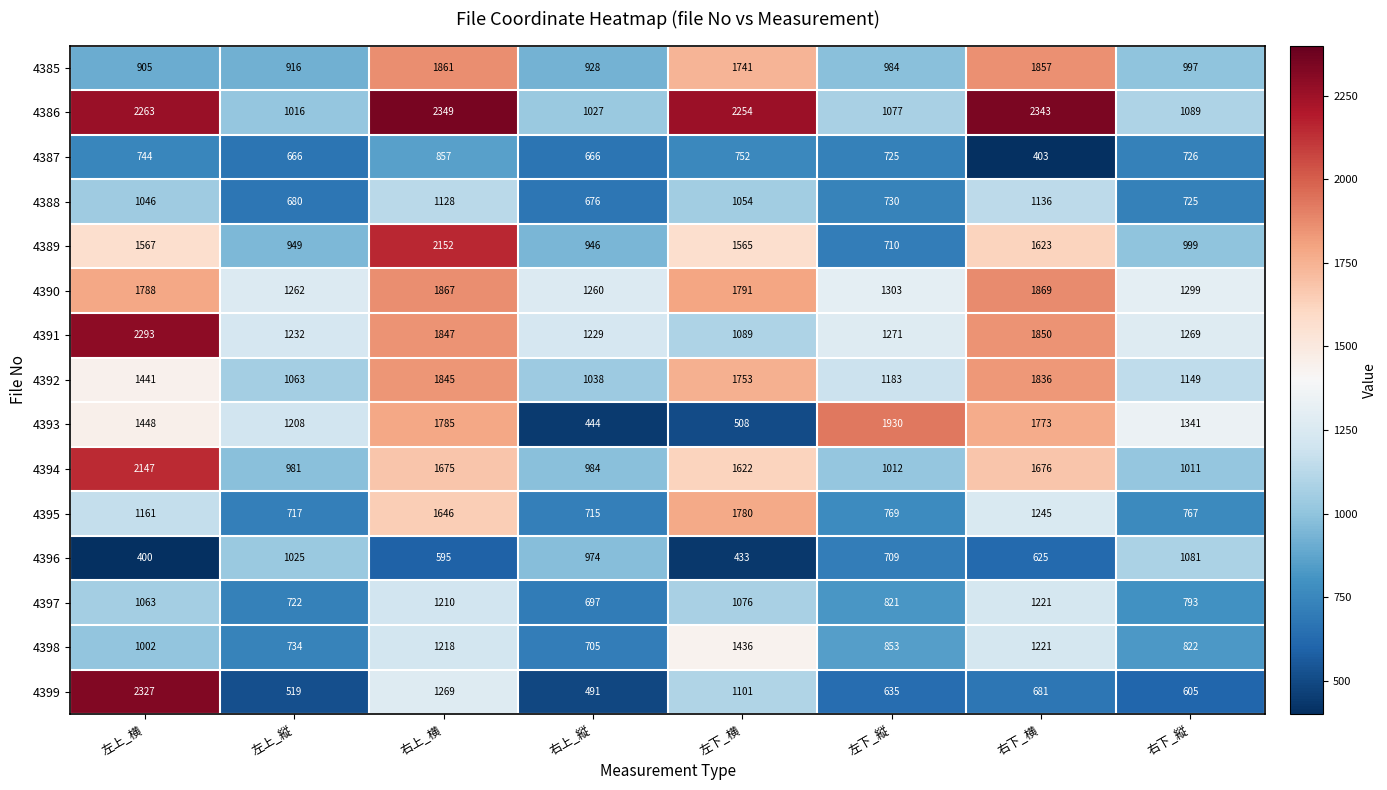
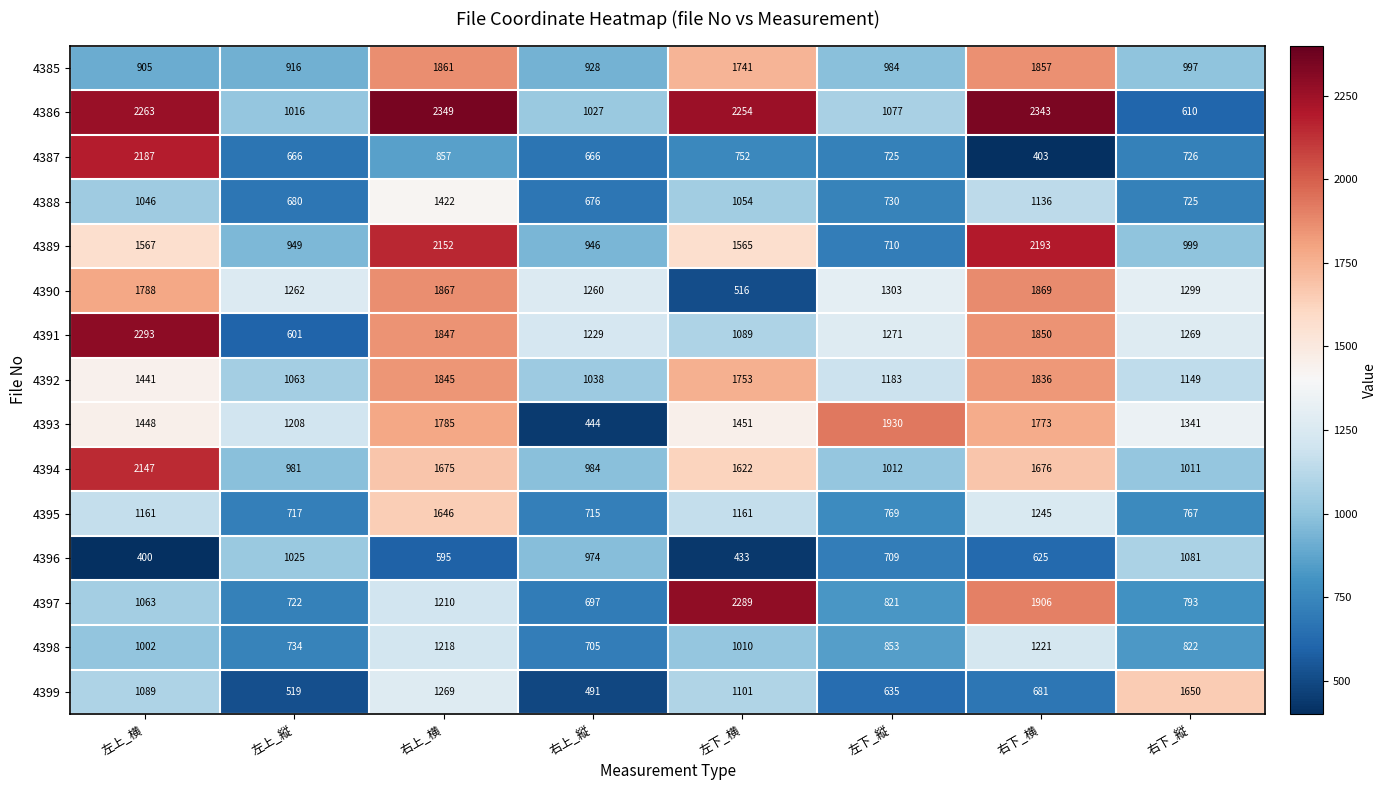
4386, 右下_縦: 1089 -> 610
4387, 左上_横: 744 -> 2187
4388, 右上_横: 1128 -> 1422
4389, 右下_横: 1623 -> 2193
4390, 左下_横: 1791 -> 516
4391, 左上_縦: 1232 -> 601
4393, 左下_横: 508 -> 1451
4395, 左下_横: 1780 -> 1161
4397, 左下_横: 1076 -> 2289
4397, 右下_横: 1221 -> 1906
4398, 左下_横: 1436 -> 1010
4399, 左上_横: 2327 -> 1089
4399, 右下_縦: 605 -> 1650
